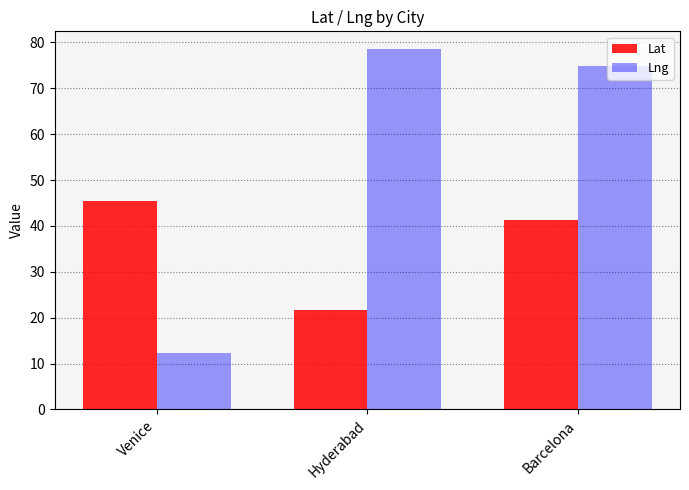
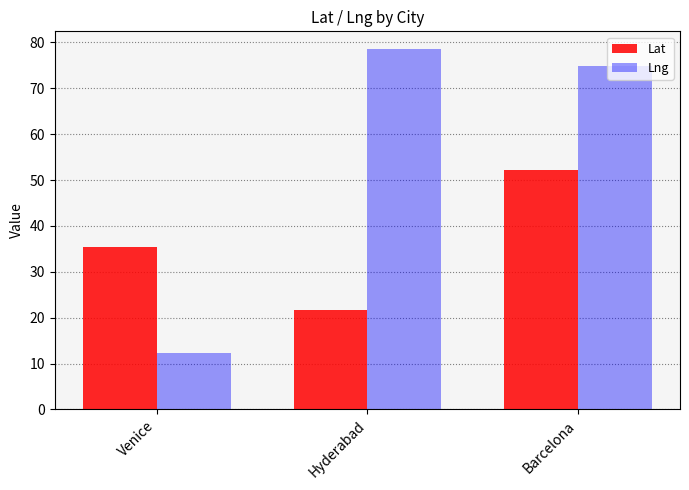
Lat, Venice: 45 -> 35
Lat, Barcelona: 41 -> 52
